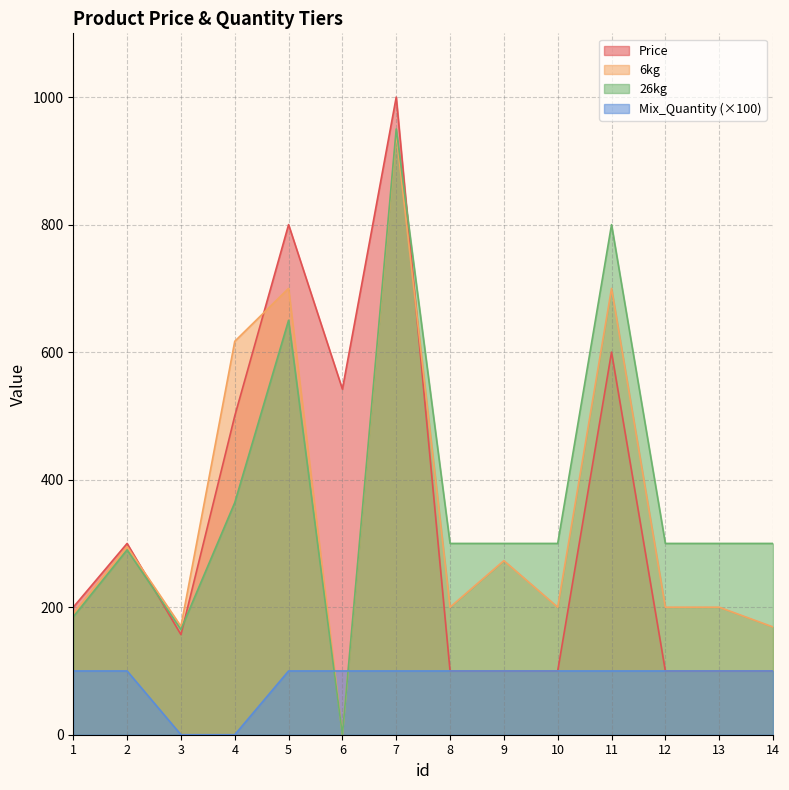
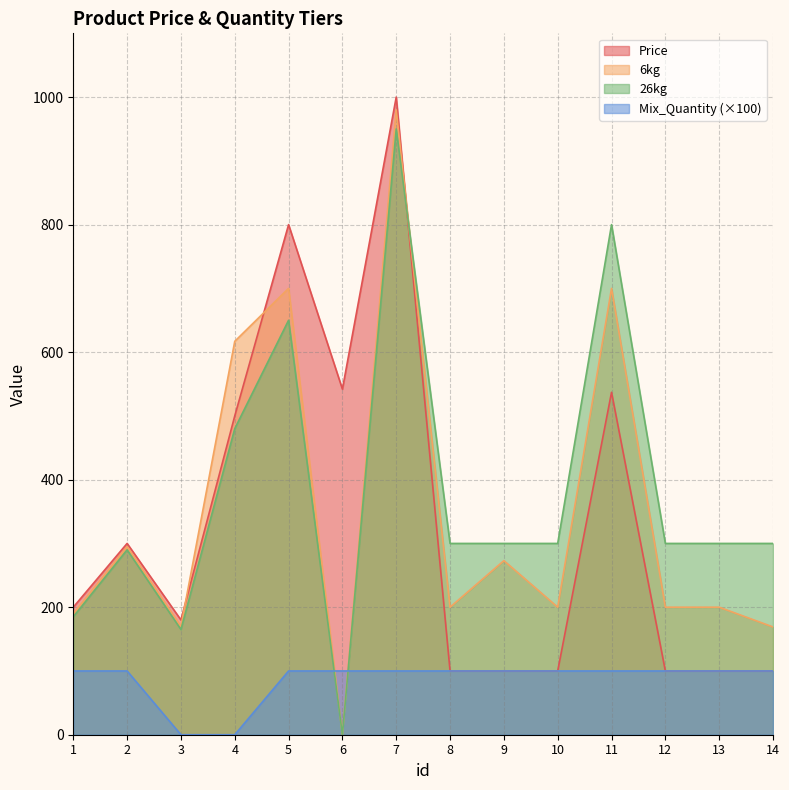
Price, 3: 160 -> 180
26kg, 4: 360 -> 480
6kg, 7: 940 -> 980
Price, 11: 600 -> 540
